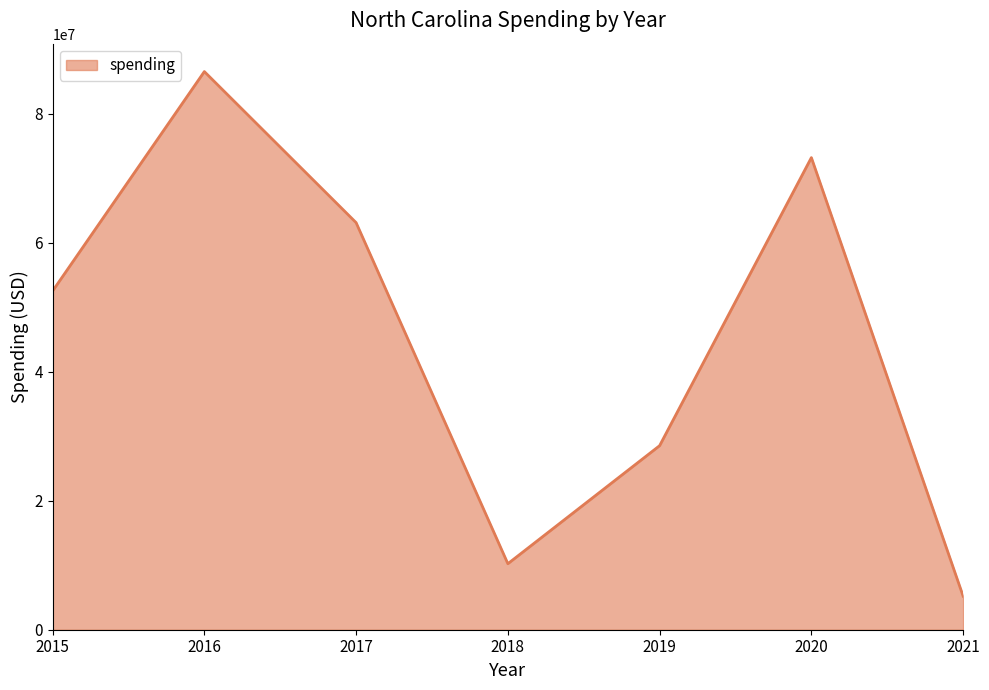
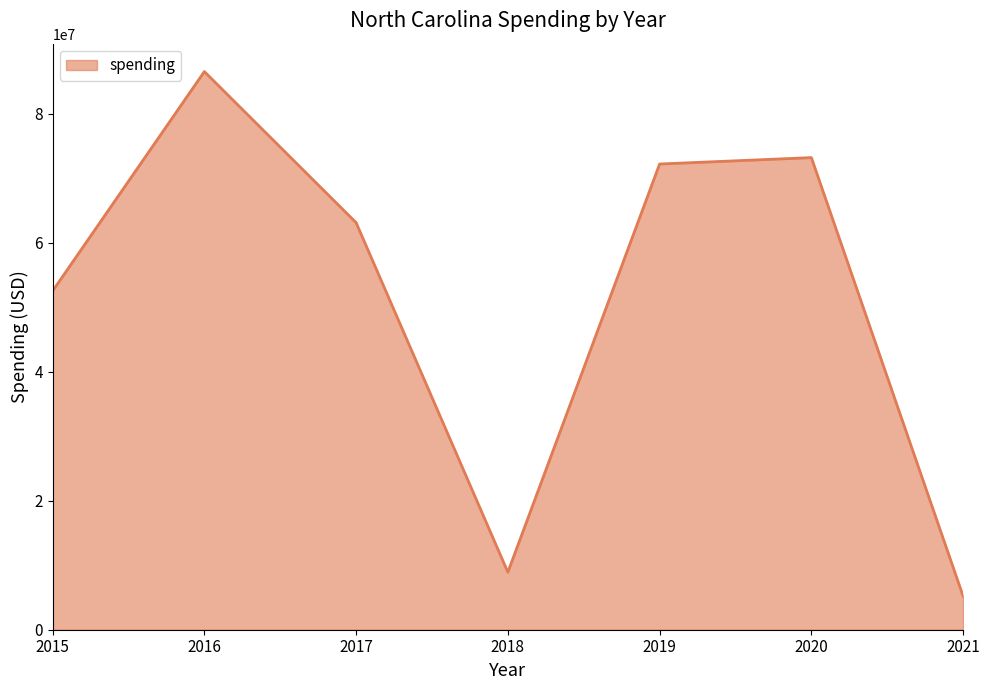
2018: 10000000 -> 9000000
2019: 29000000 -> 72000000
